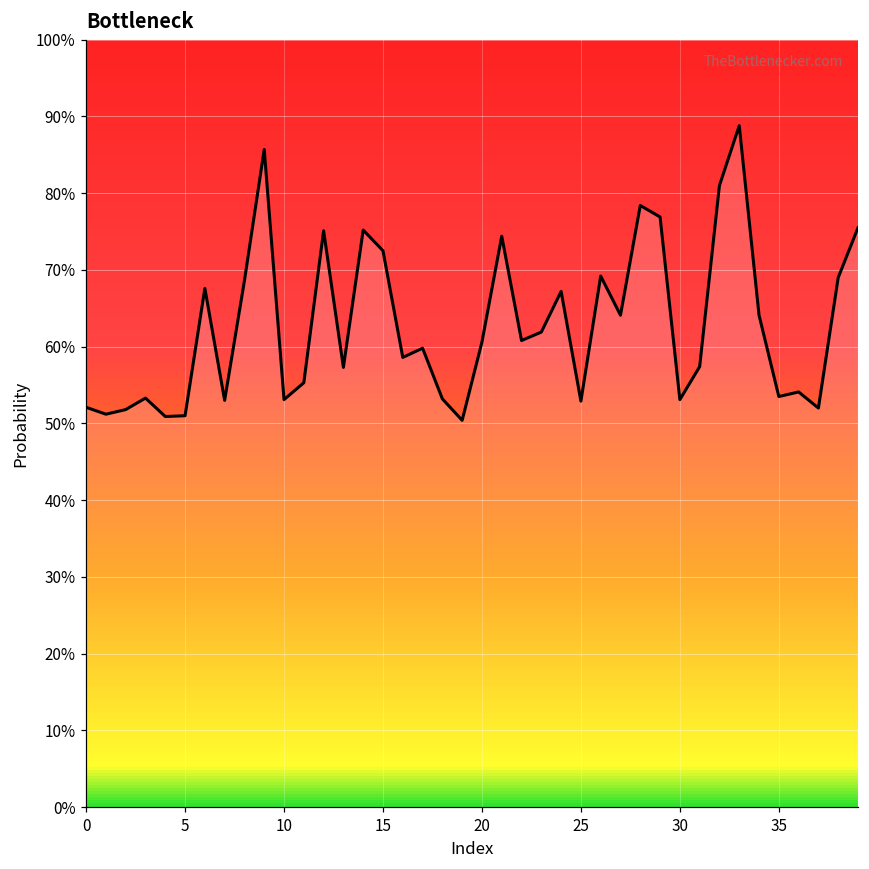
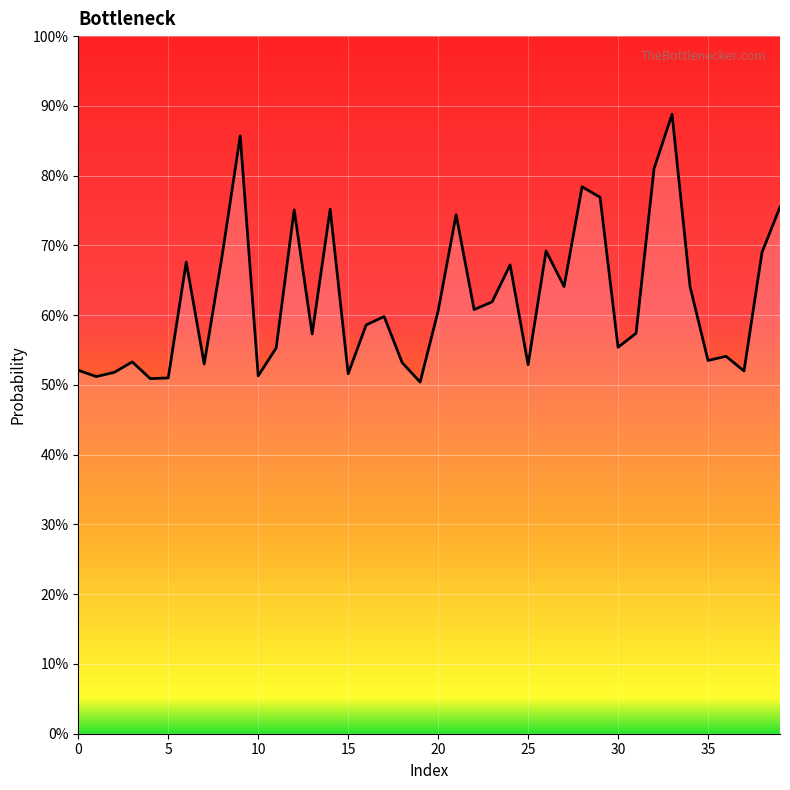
10: 53% -> 51%
15: 73% -> 52%
30: 53% -> 55%
